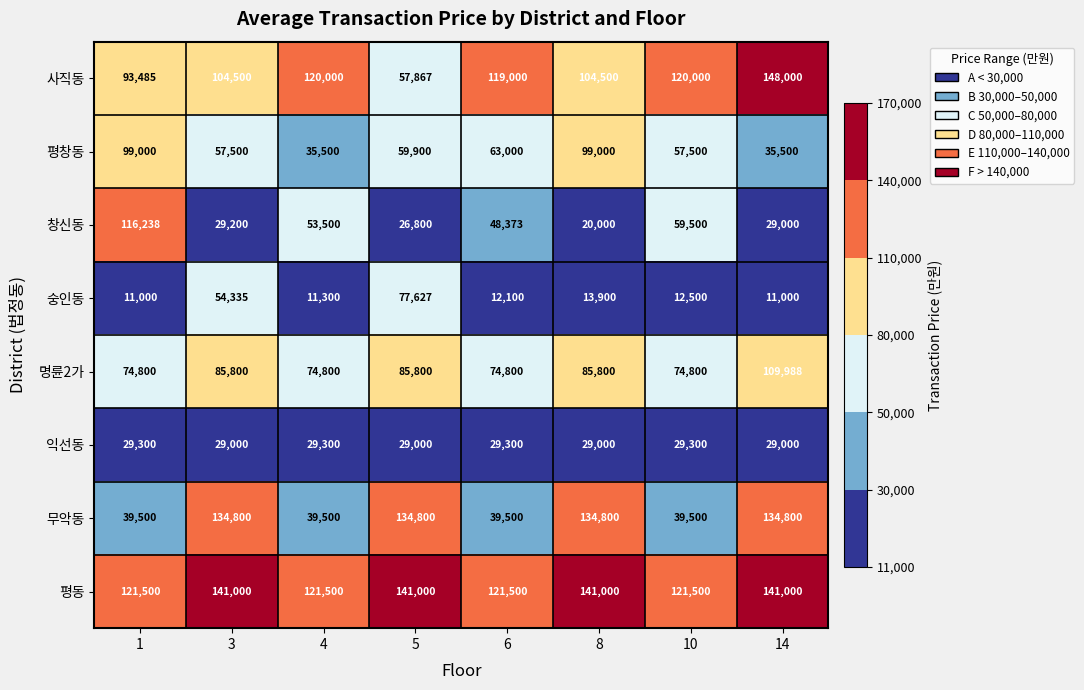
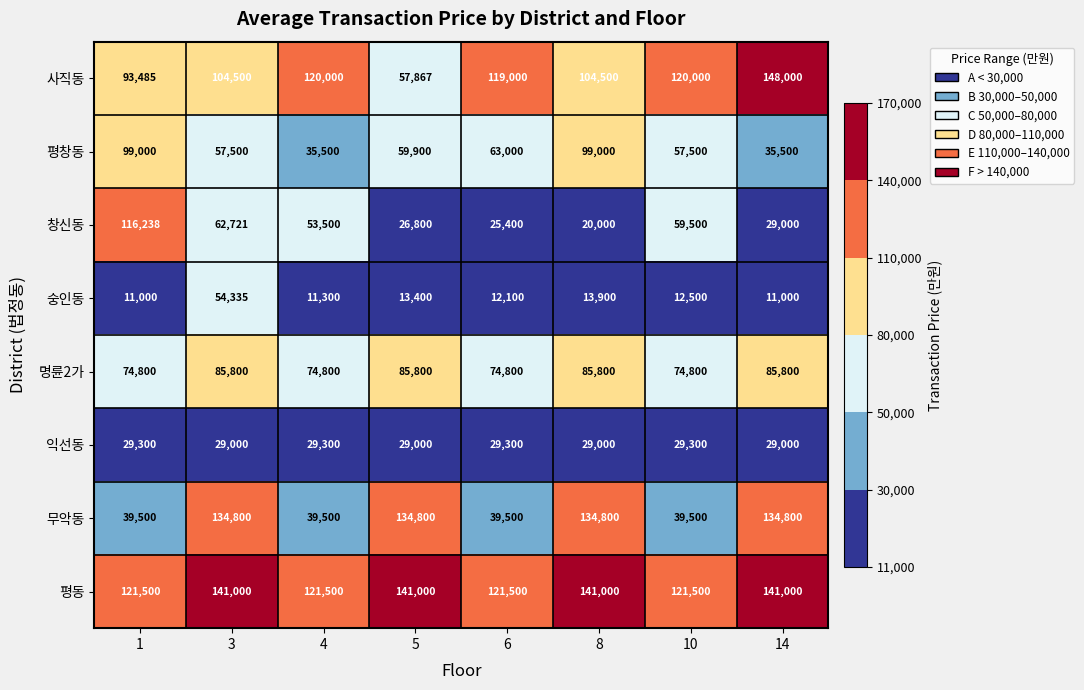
창신동, 3: 29,200 -> 62,721
창신동, 6: 48,373 -> 25,400
숭인동, 5: 77,627 -> 13,400
명륜2가, 14: 109,988 -> 85,800
